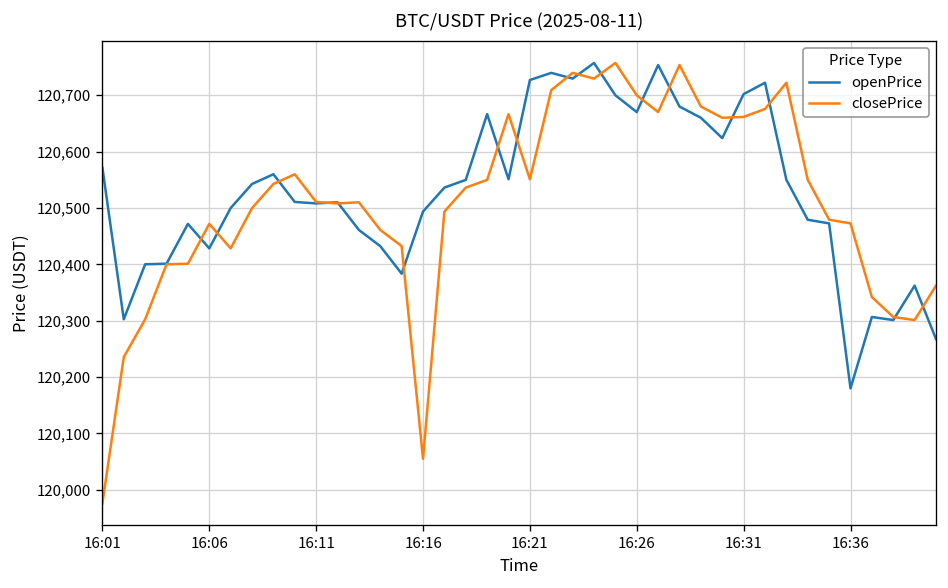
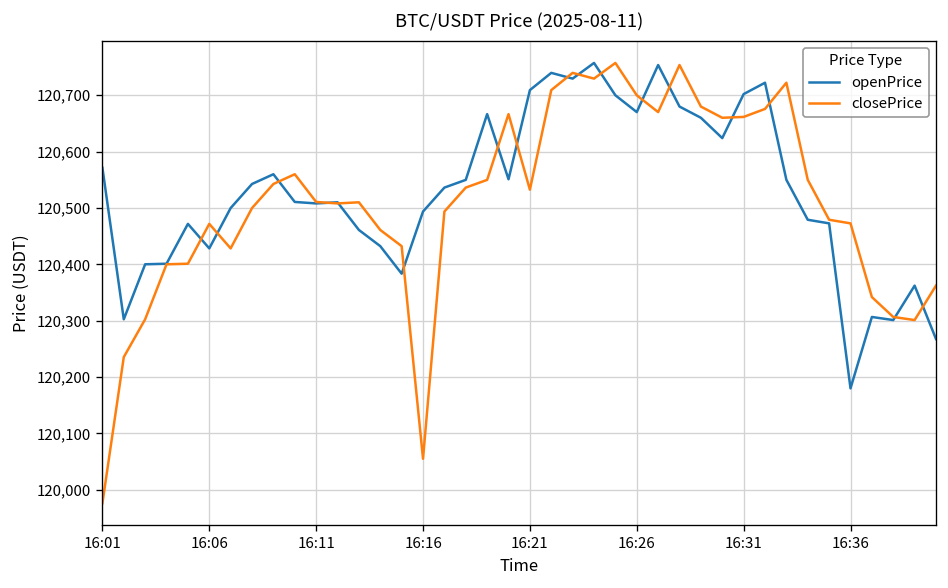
openPrice, 16:21: 120,730 -> 120,710
closePrice, 16:21: 120,550 -> 120,530
